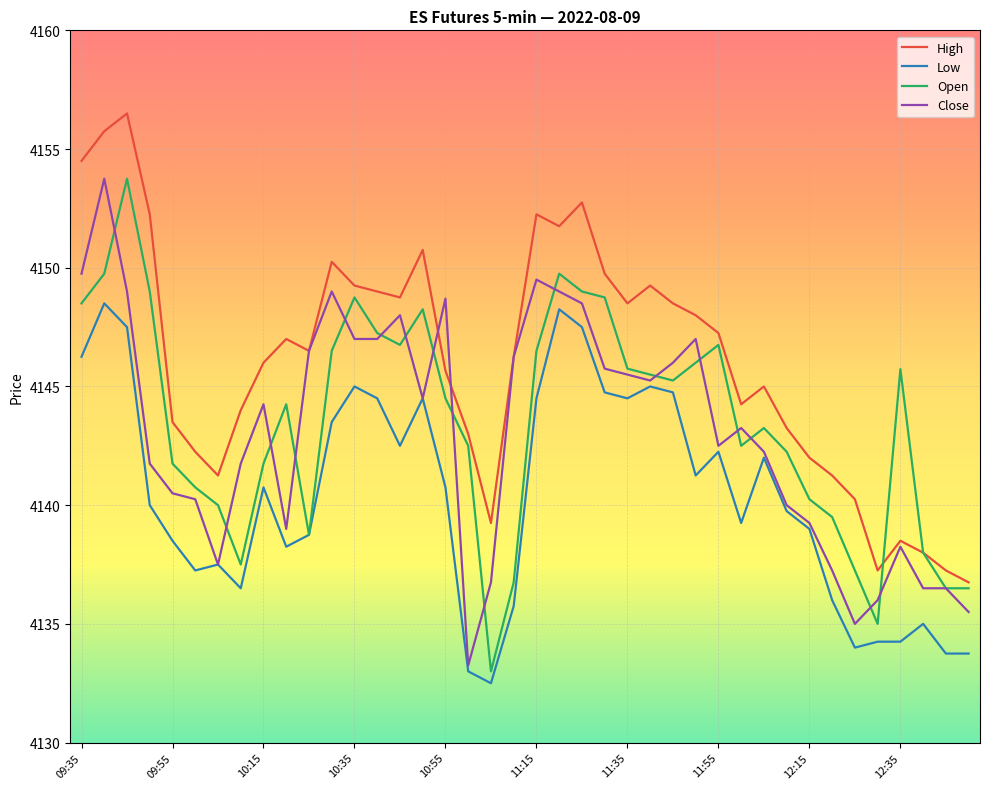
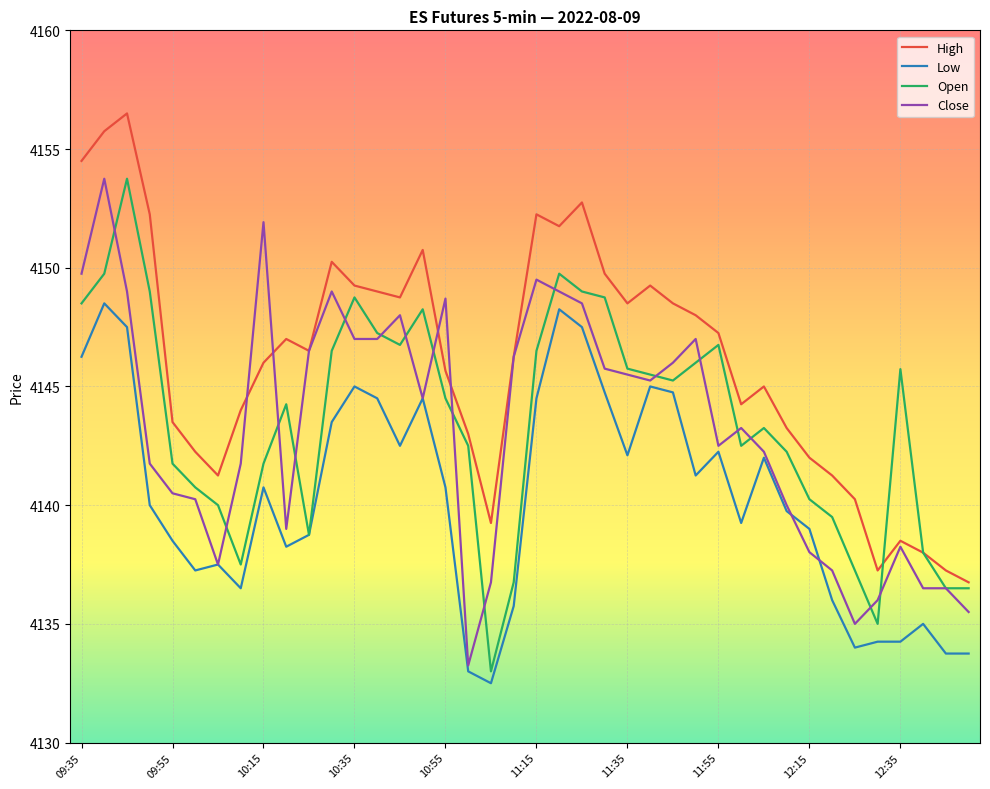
Close, 10:15: 4144.3 -> 4151.9
Low, 11:35: 4144.5 -> 4142.1
Close, 12:15: 4139.3 -> 4138.0
